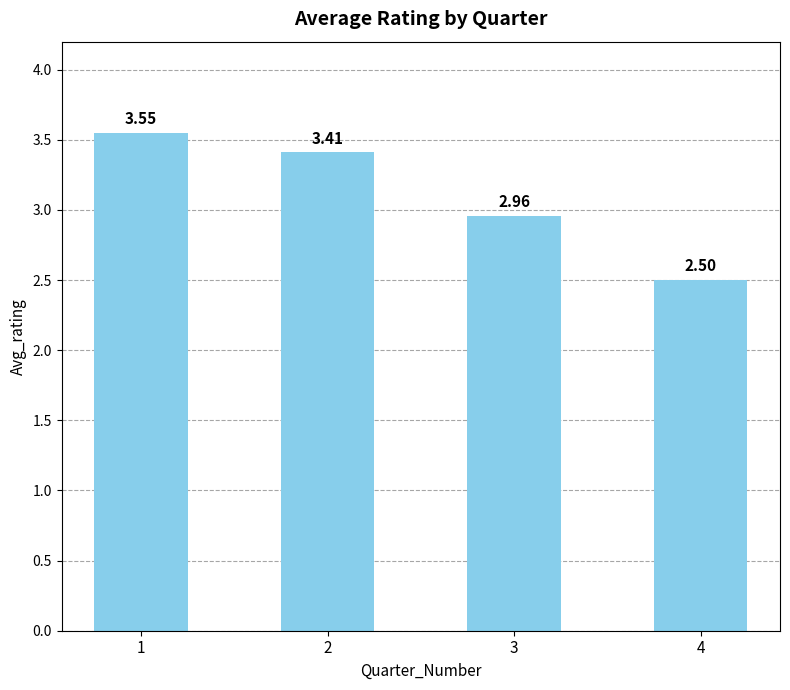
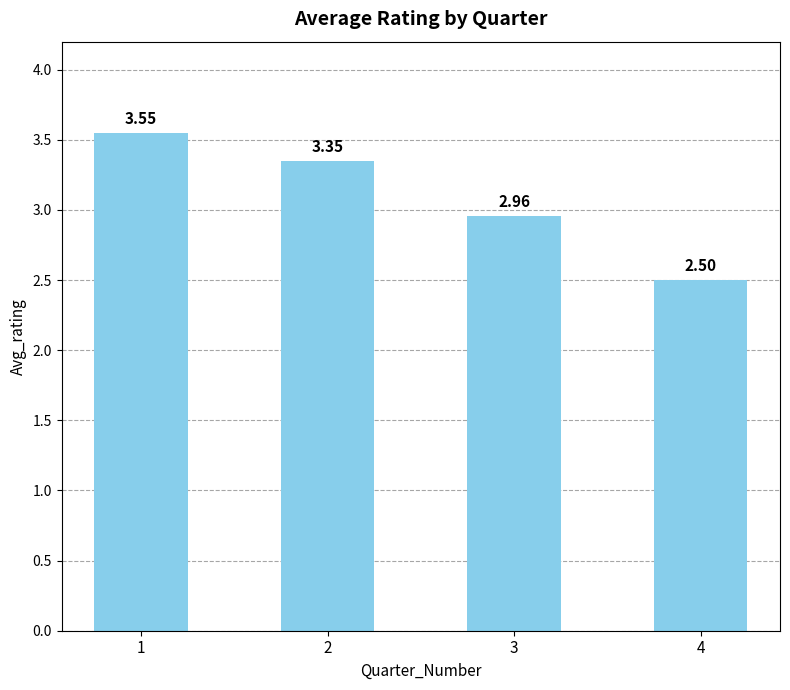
2: 3.41 -> 3.35
